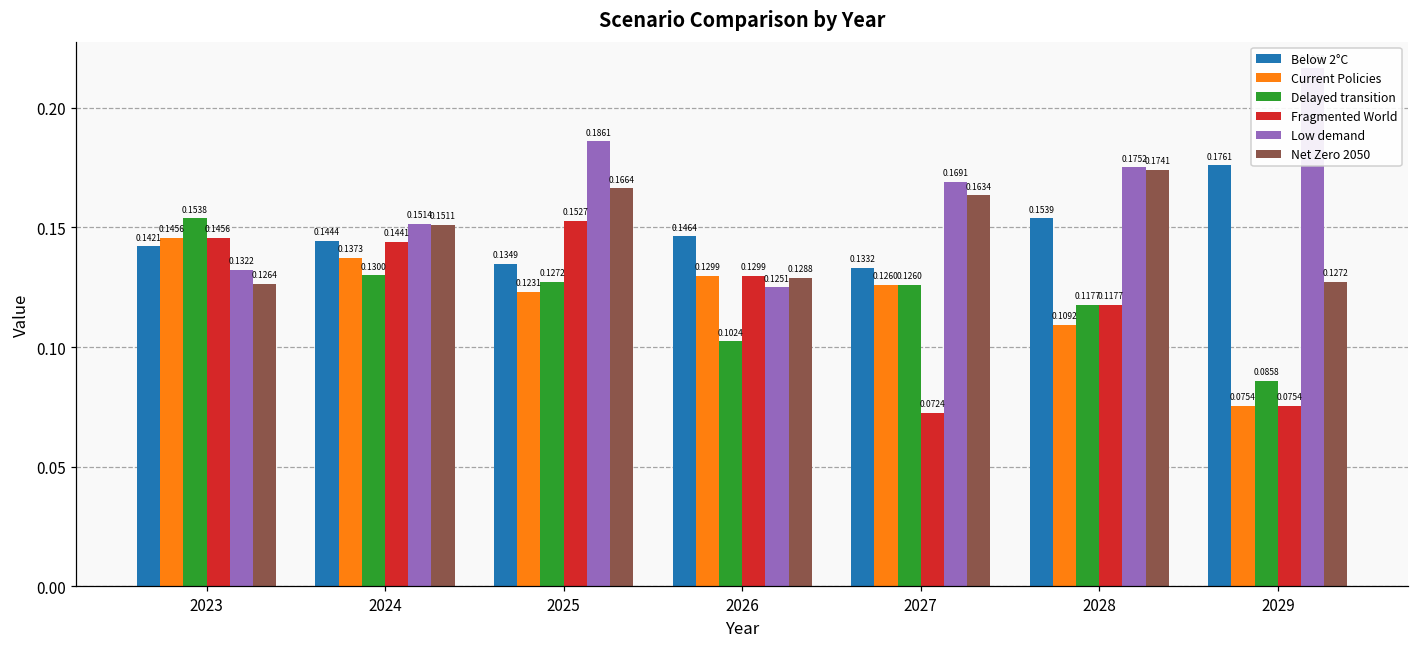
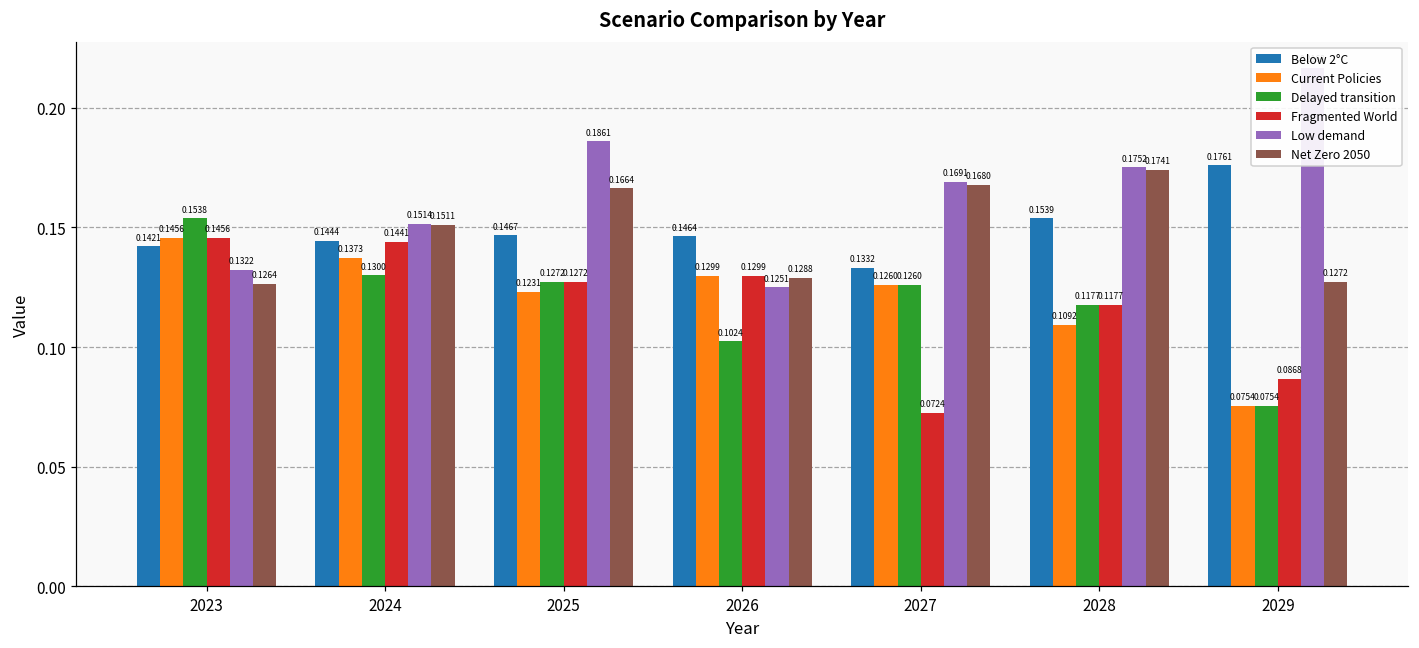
Below 2°C, 2025: 0.1349 -> 0.1467
Fragmented World, 2025: 0.1527 -> 0.1272
Net Zero 2050, 2027: 0.1634 -> 0.1680
Delayed transition, 2029: 0.0858 -> 0.0754
Fragmented World, 2029: 0.0754 -> 0.0868
